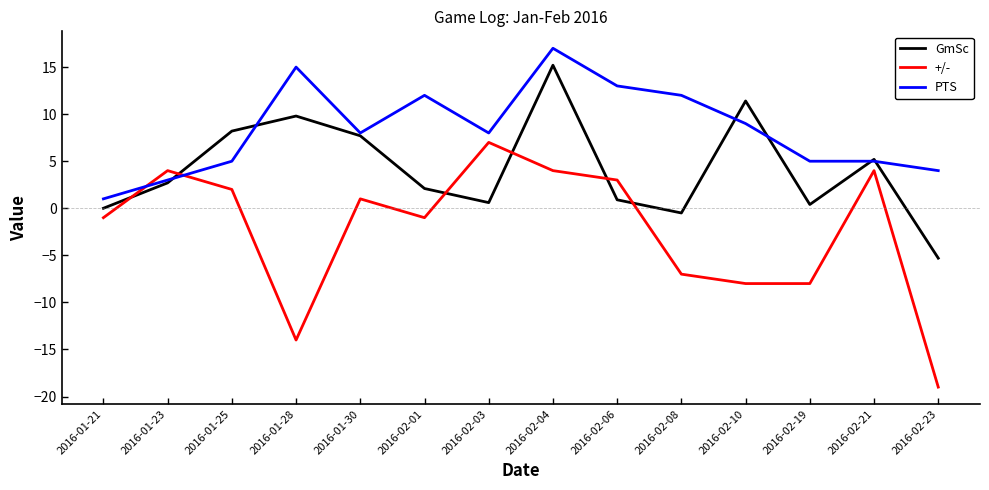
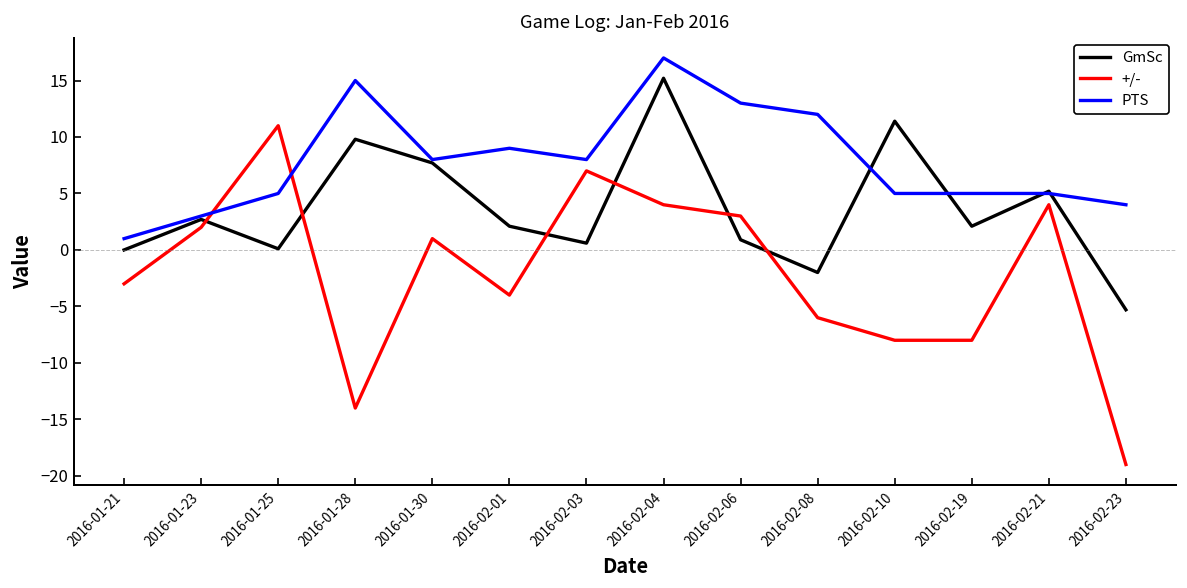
+/-, 2016-01-21: -1 -> -3
+/-, 2016-01-23: 4 -> 2
GmSc, 2016-01-25: 8 -> 0
+/-, 2016-01-25: 2 -> 11
+/-, 2016-02-01: -1 -> -4
PTS, 2016-02-01: 12 -> 9
GmSc, 2016-02-08: -1 -> -2
+/-, 2016-02-08: -7 -> -6
PTS, 2016-02-10: 9 -> 5
GmSc, 2016-02-19: 0 -> 2
